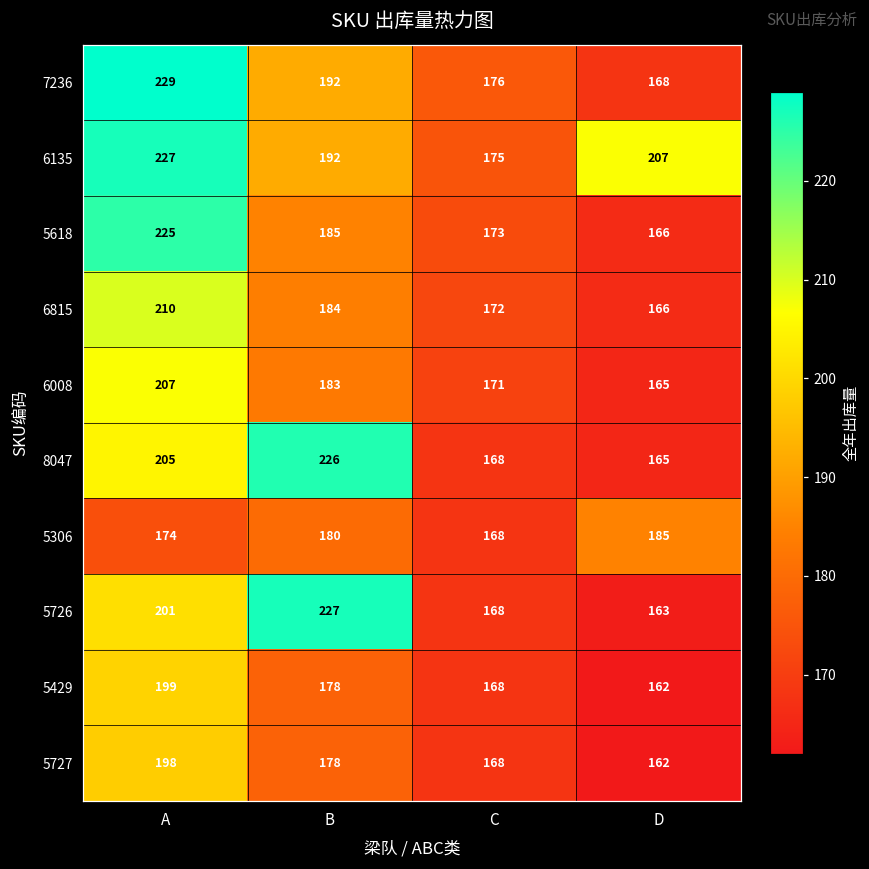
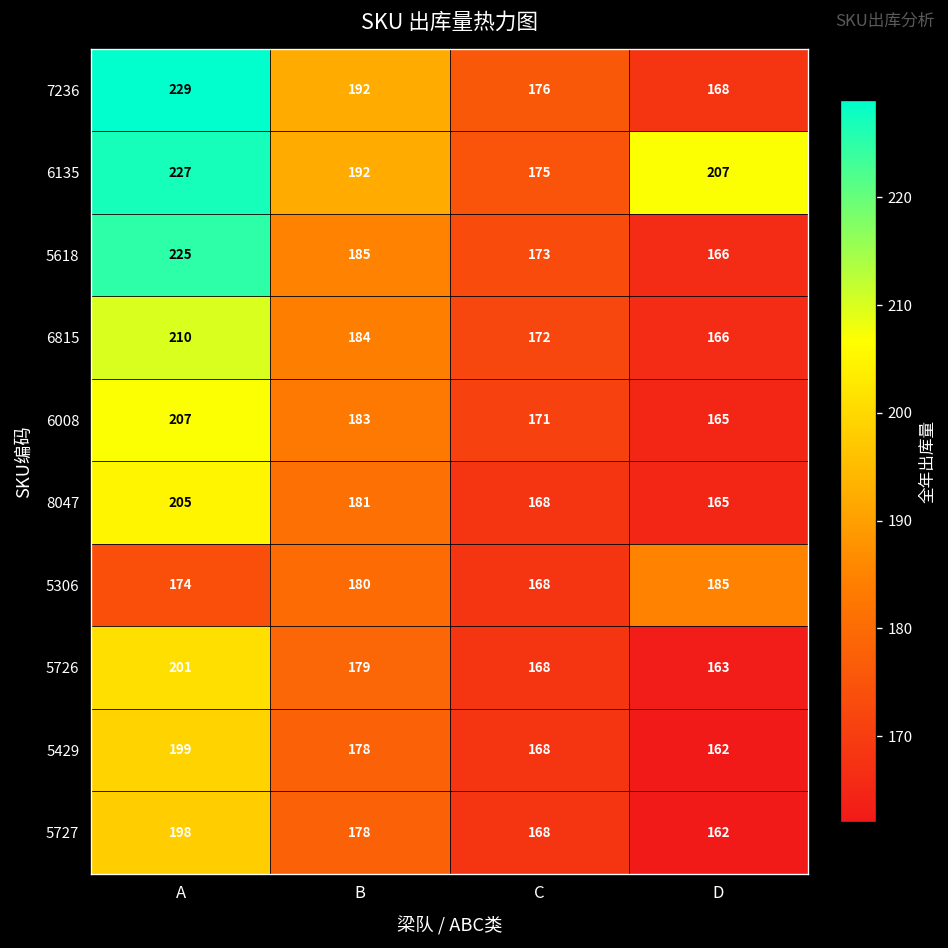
8047, B: 226 -> 181
5726, B: 227 -> 179
